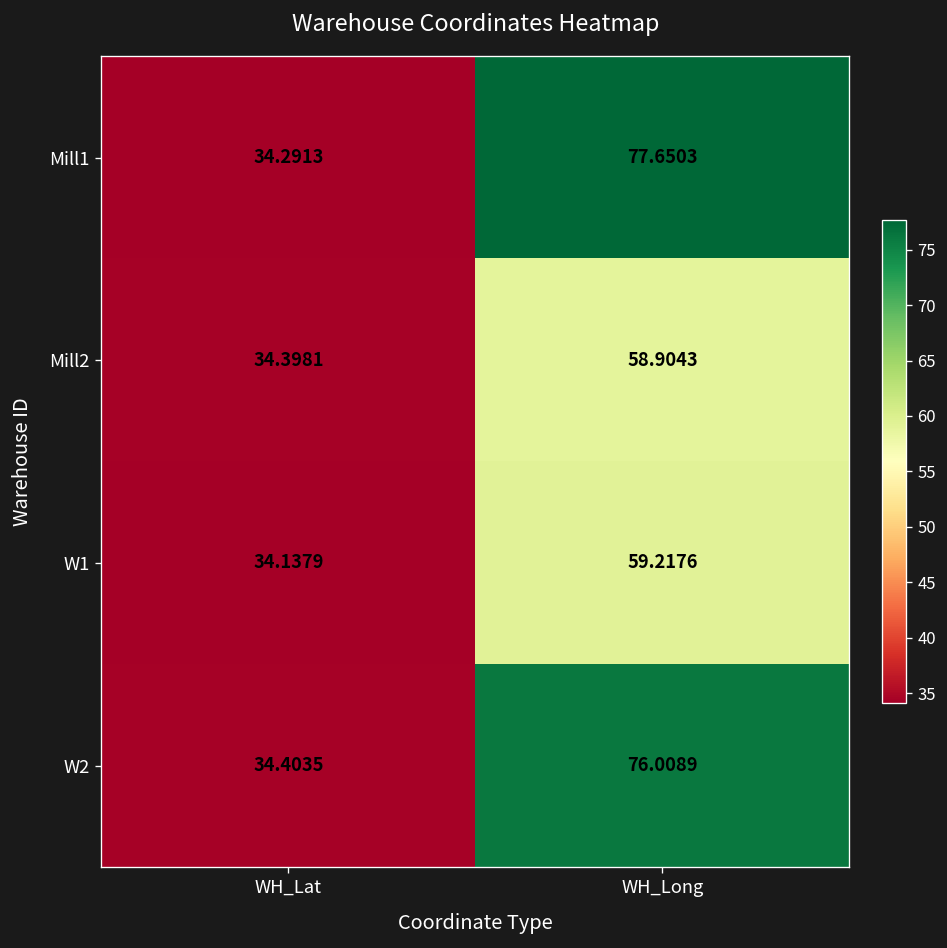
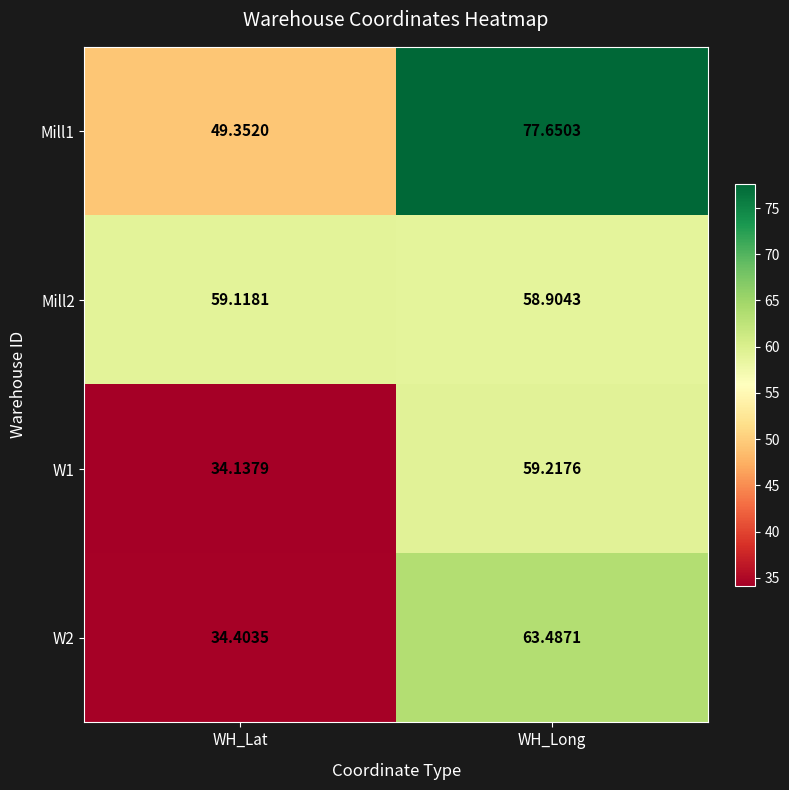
Mill1, WH_Lat: 34.2913 -> 49.3520
Mill2, WH_Lat: 34.3981 -> 59.1181
W2, WH_Long: 76.0089 -> 63.4871
